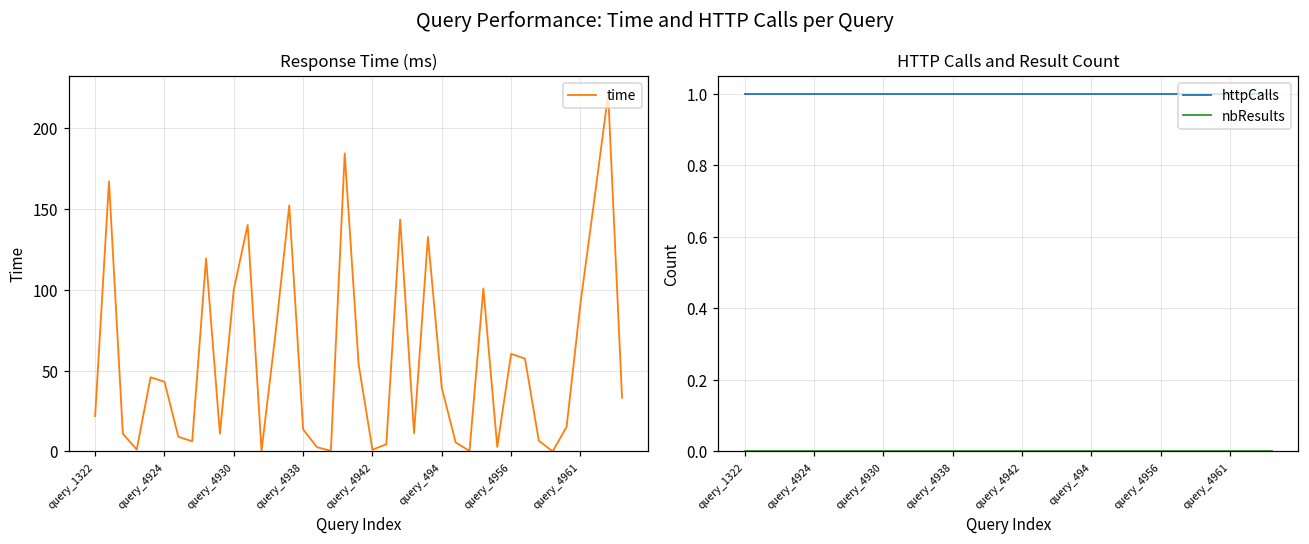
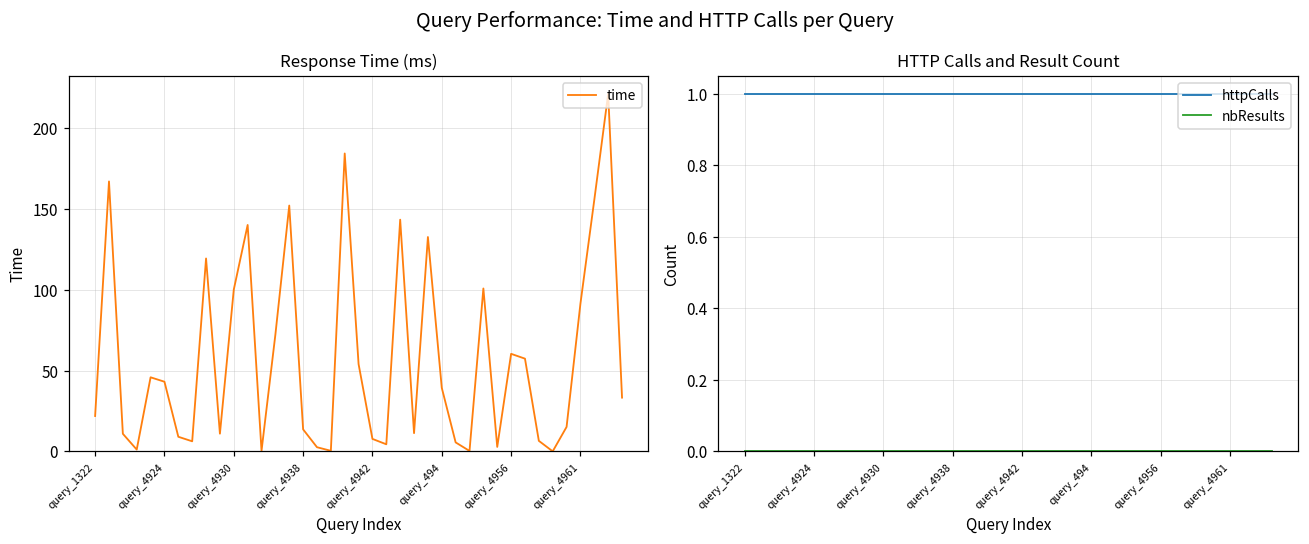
Response Time (ms), query_4942: 1 -> 8
